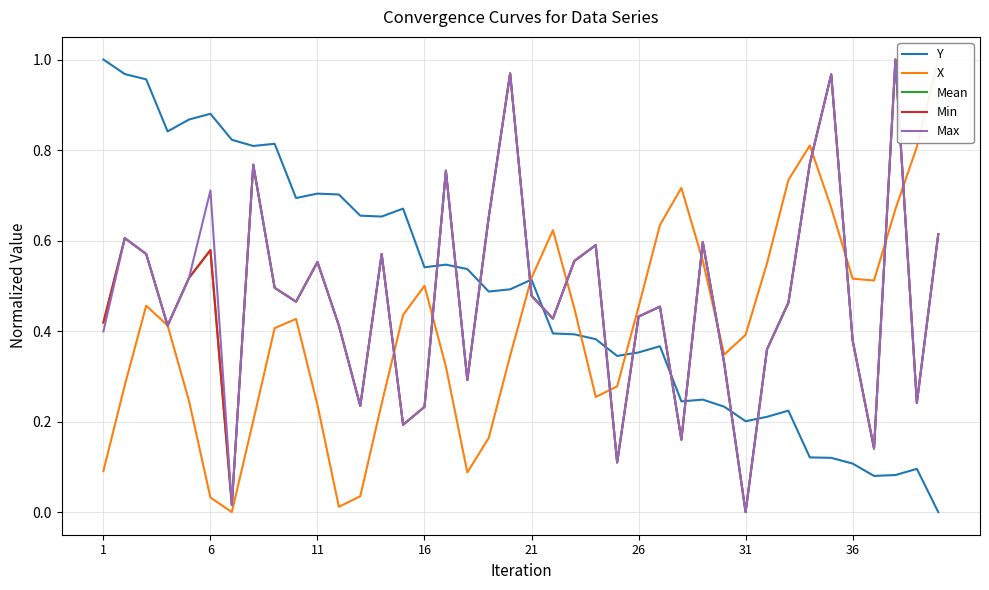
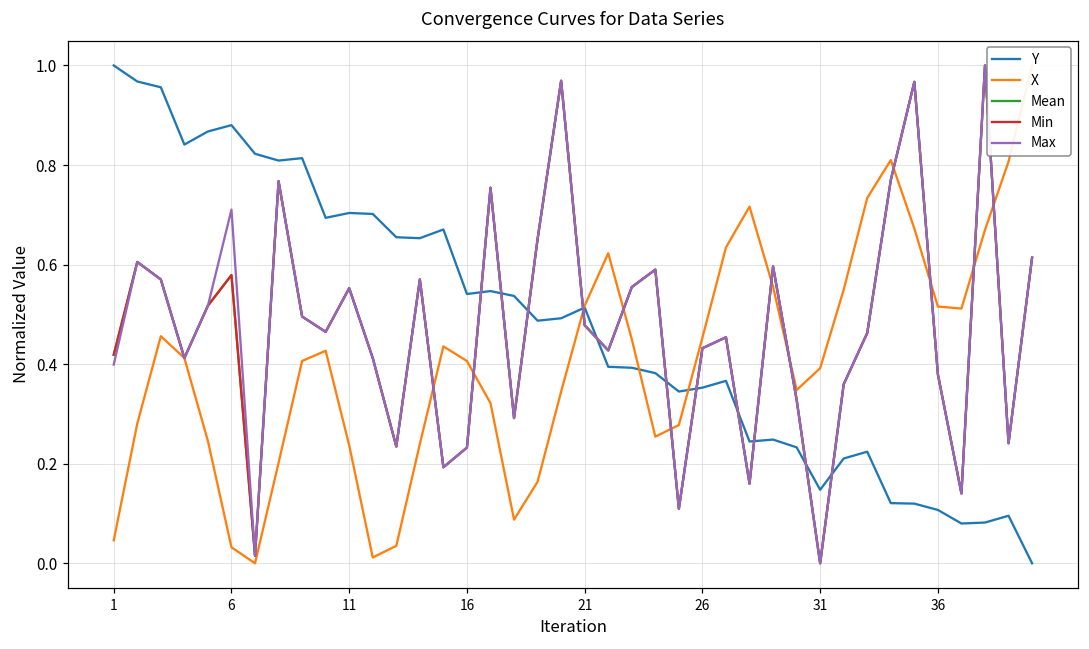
X, 1: 0.09 -> 0.05
X, 16: 0.50 -> 0.41
Y, 31: 0.20 -> 0.15
